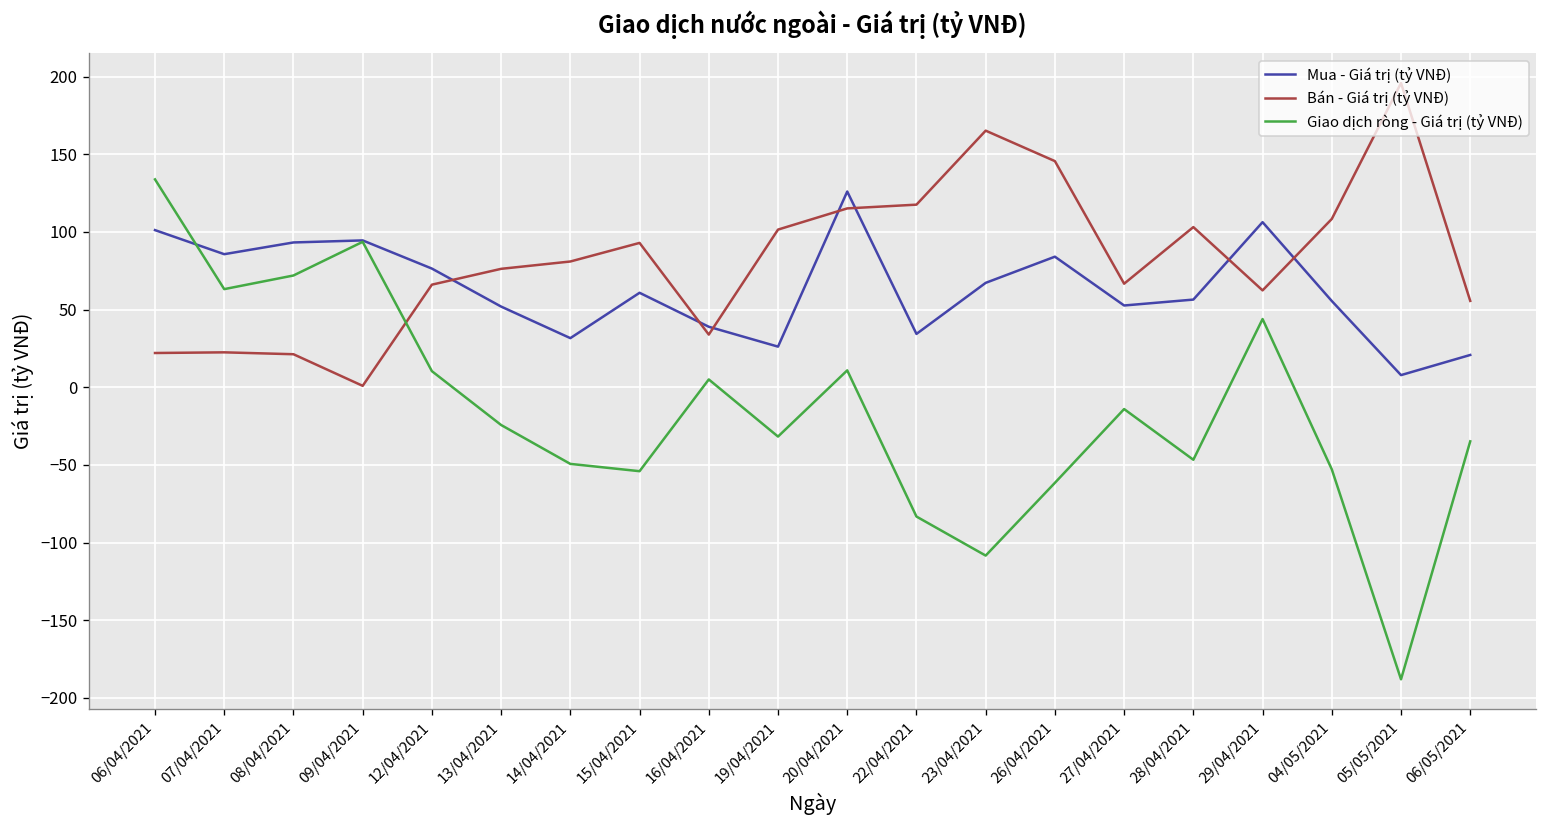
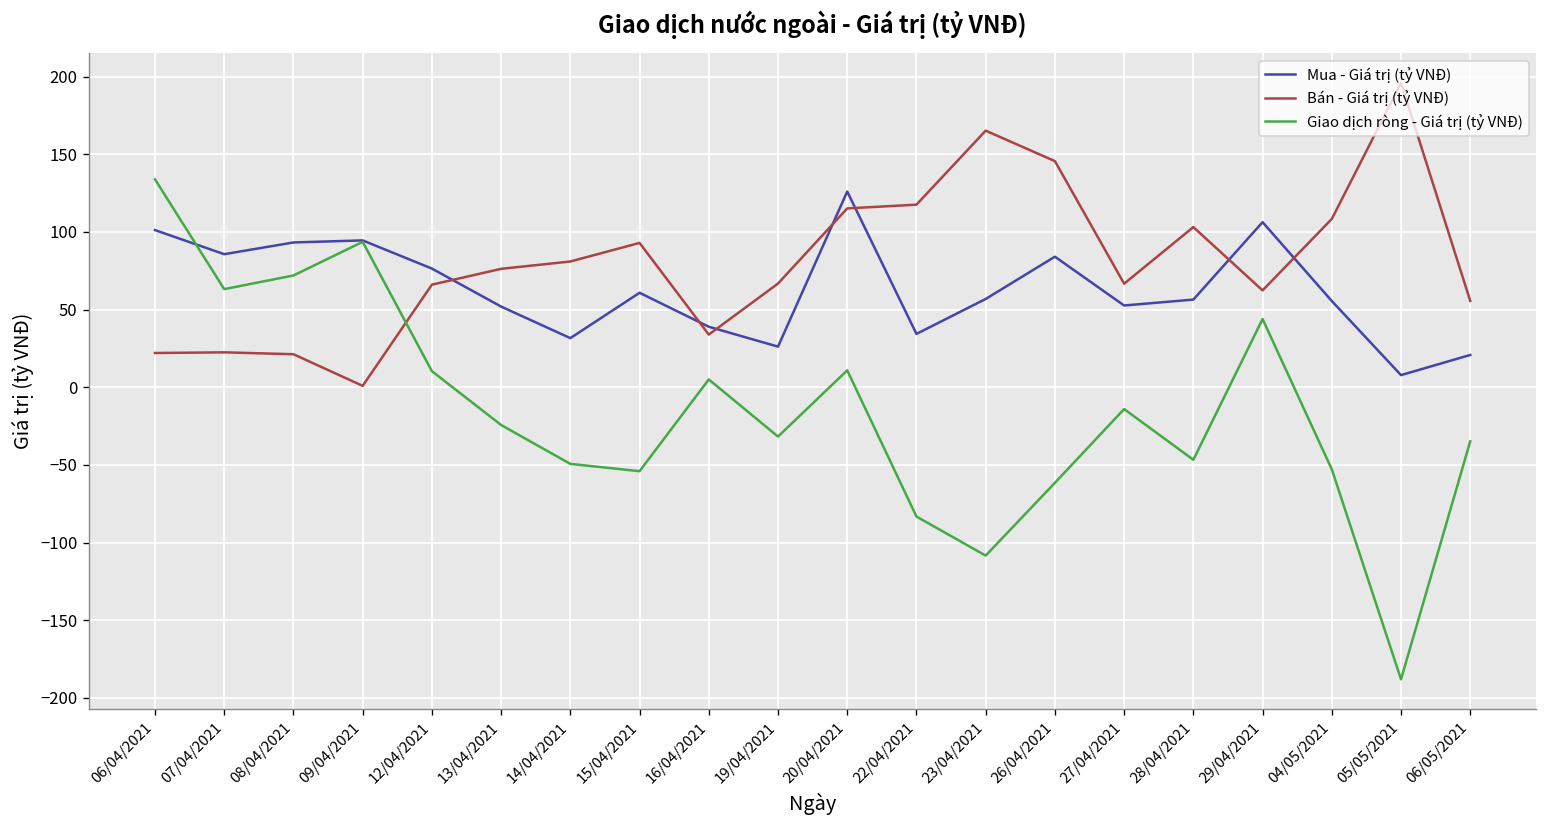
Bán - Giá trị (tỷ VNĐ), 19/04/2021: 102 -> 67
Mua - Giá trị (tỷ VNĐ), 23/04/2021: 67 -> 57
